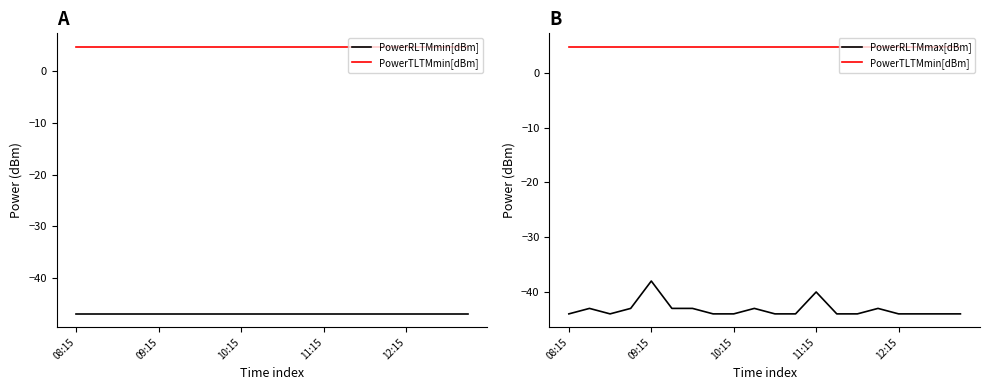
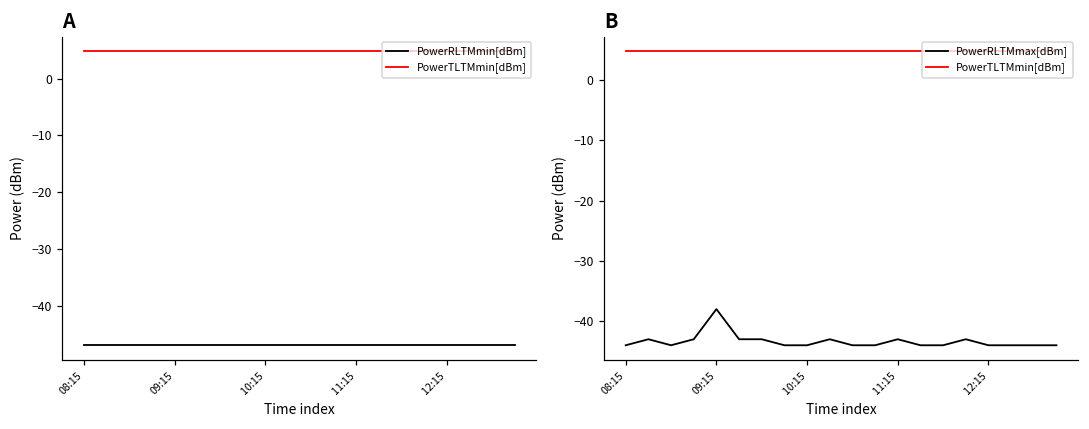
B, PowerRLTMmax[dBm], 11:15: -40 -> -43
